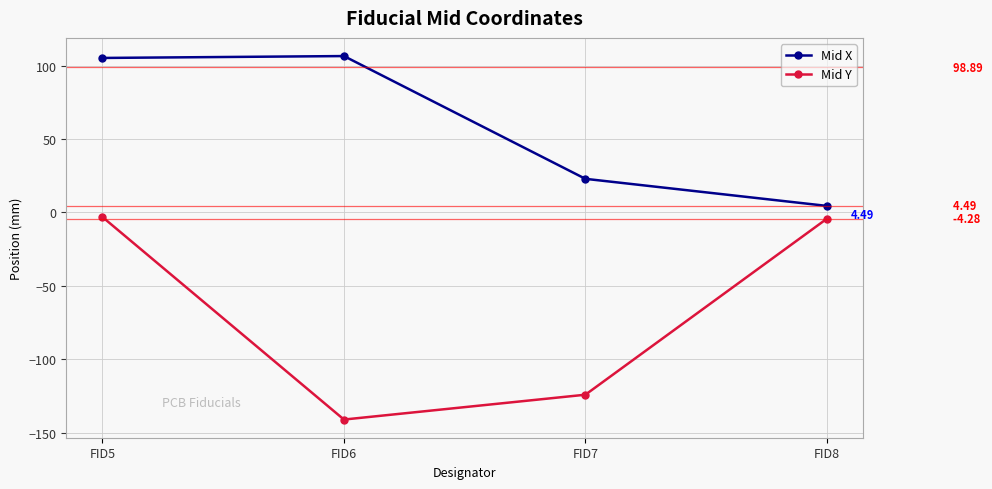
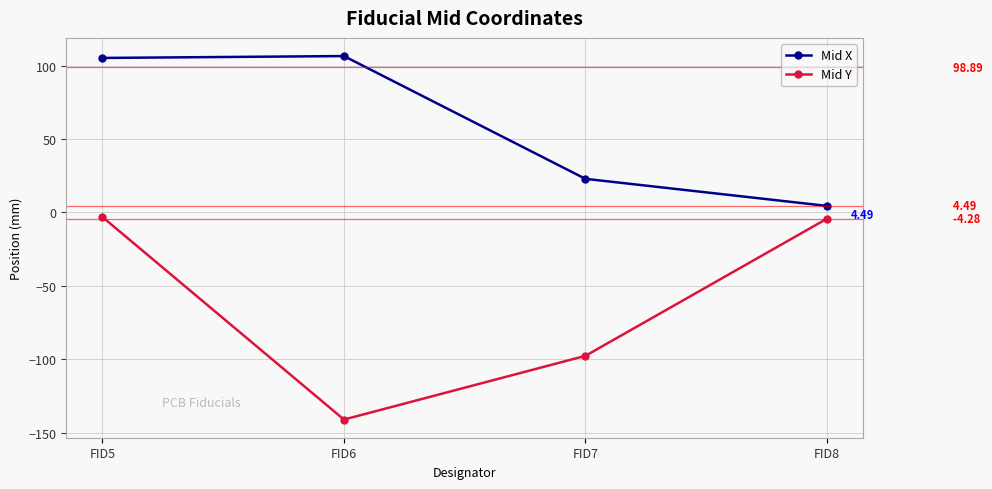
Mid Y, FID7: -124 -> -98
